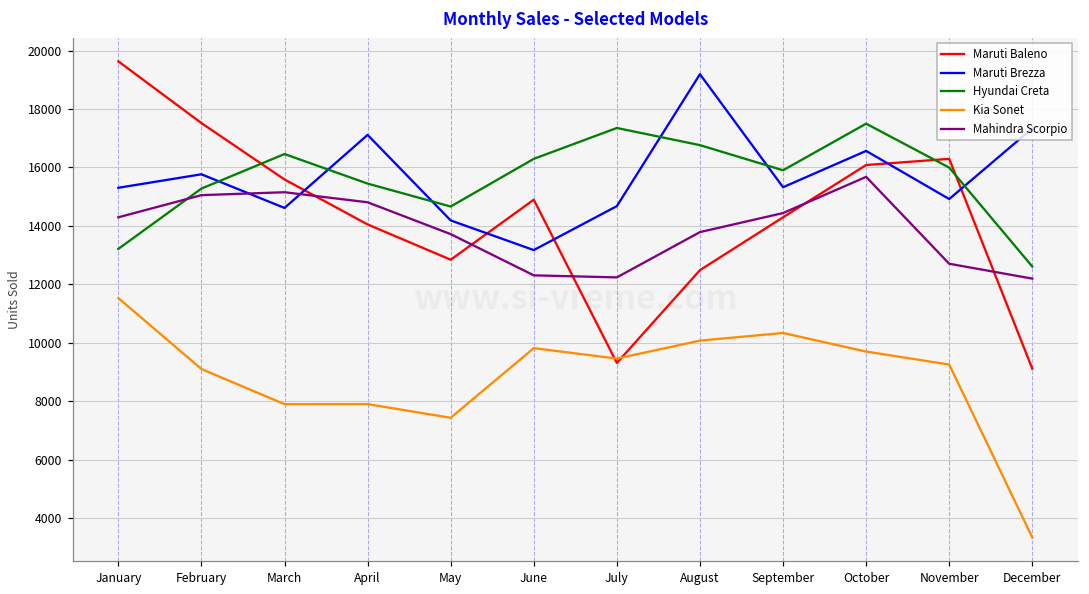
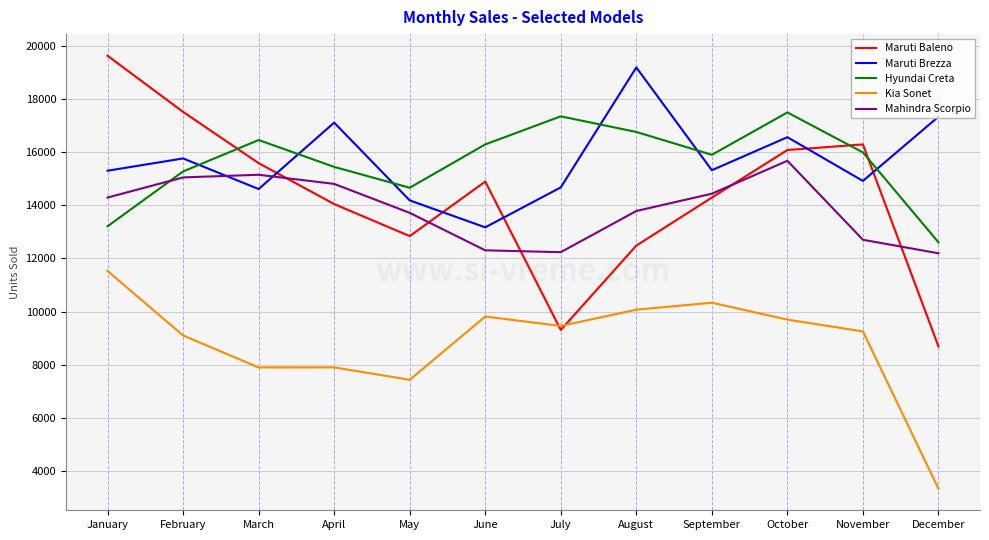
Maruti Baleno, December: 9100 -> 8700
